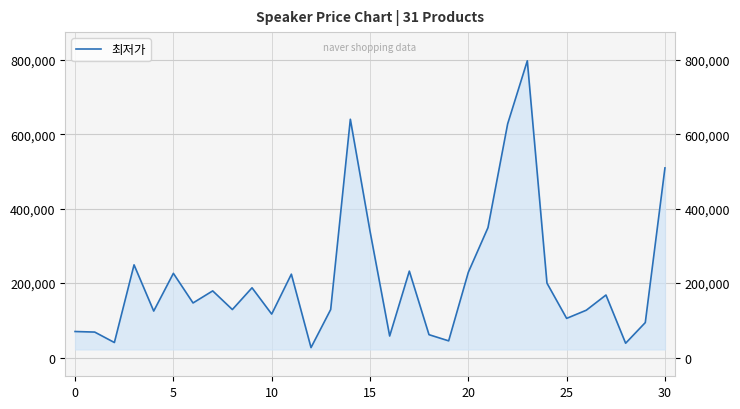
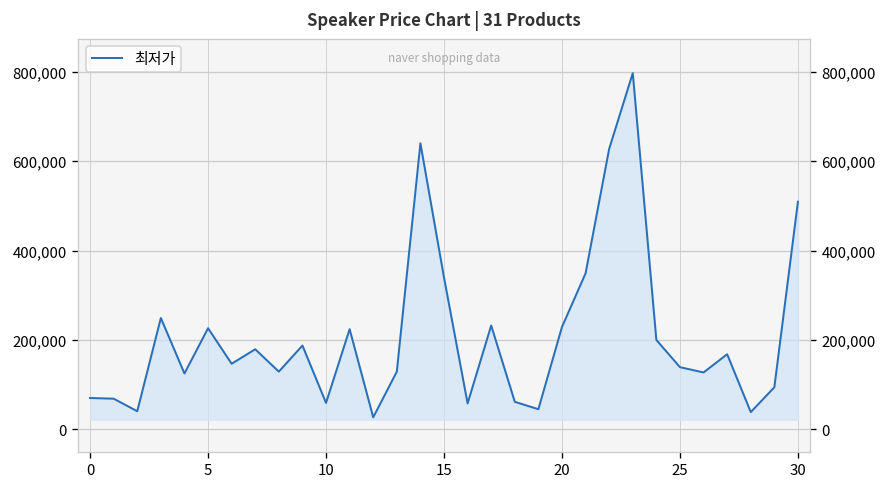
10: 120,000 -> 60,000
25: 110,000 -> 140,000
